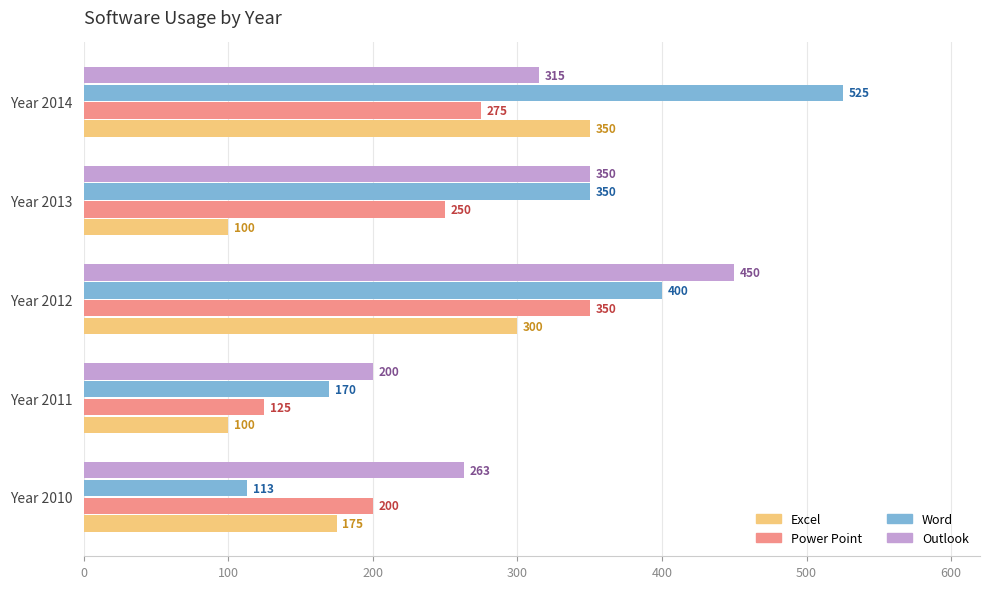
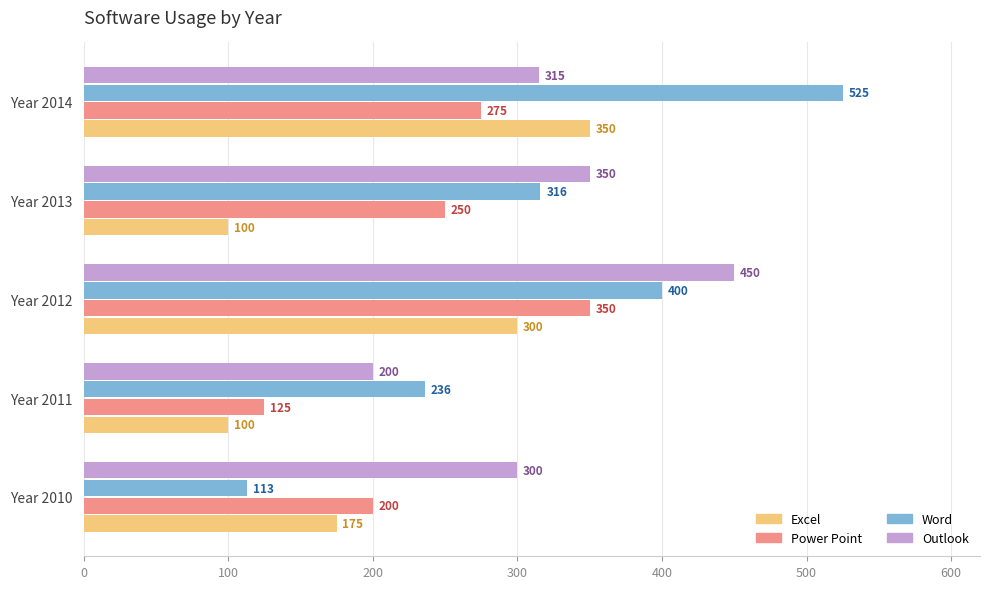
Word, Year 2013: 350 -> 316
Word, Year 2011: 170 -> 236
Outlook, Year 2010: 263 -> 300
